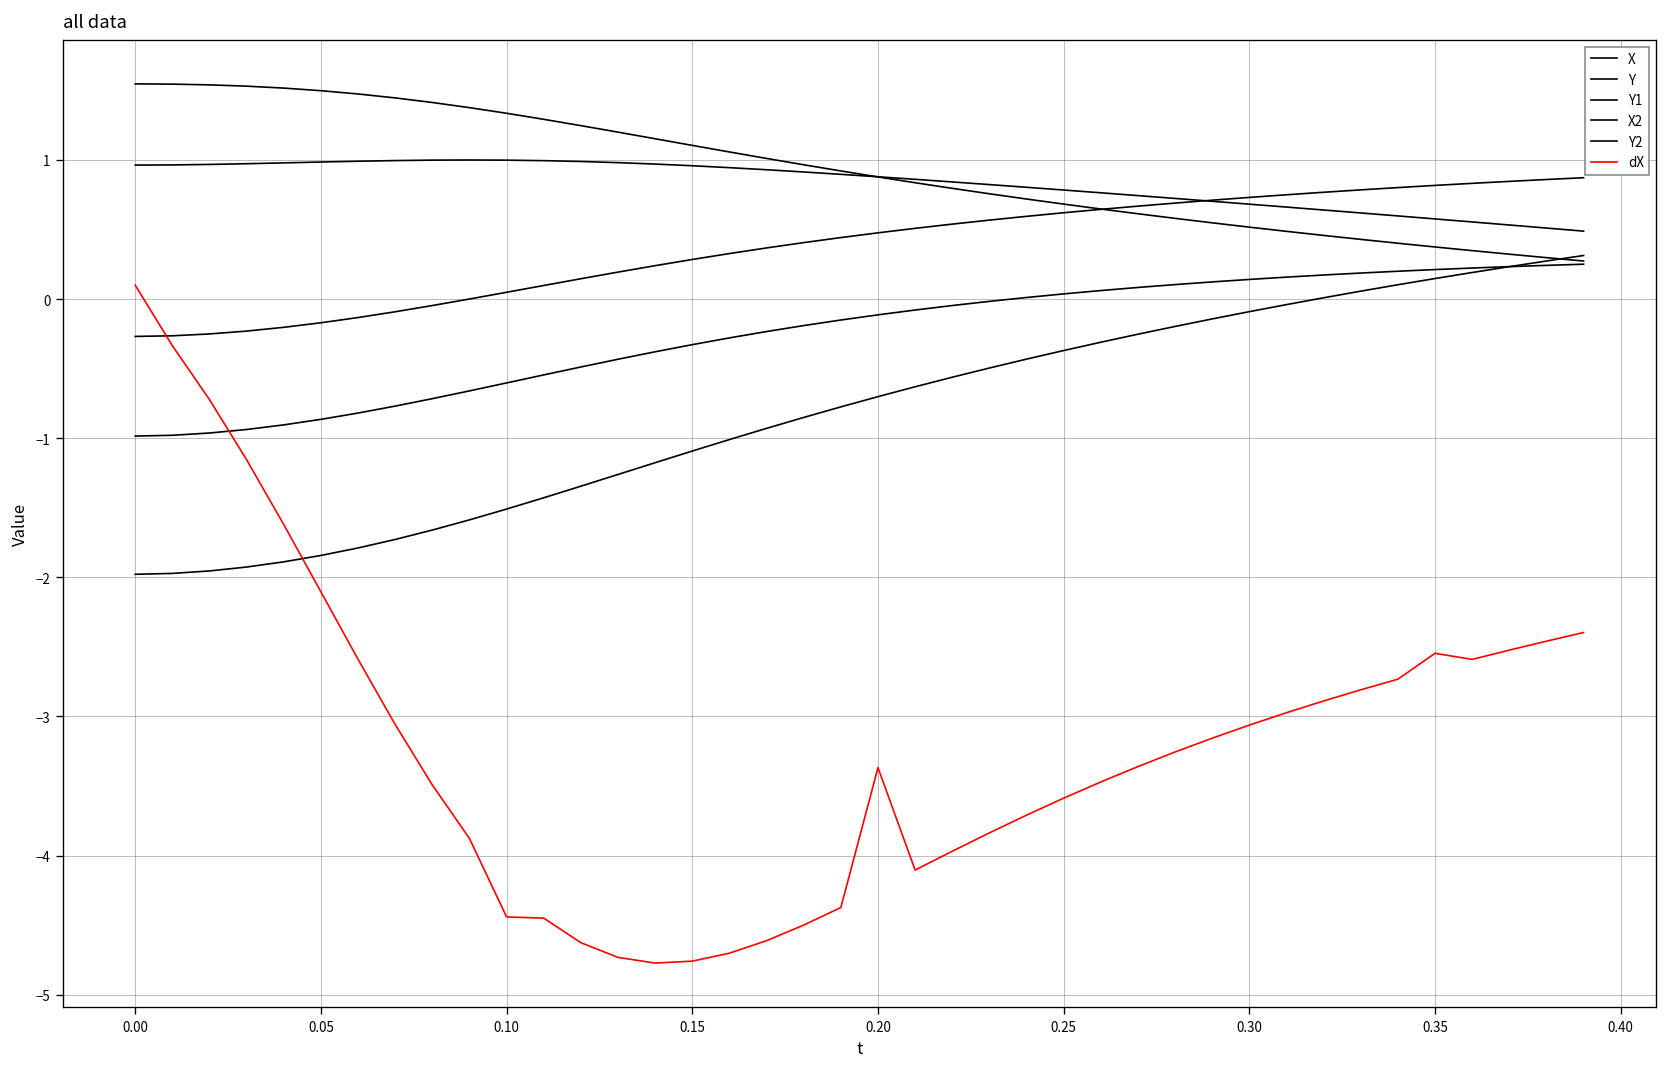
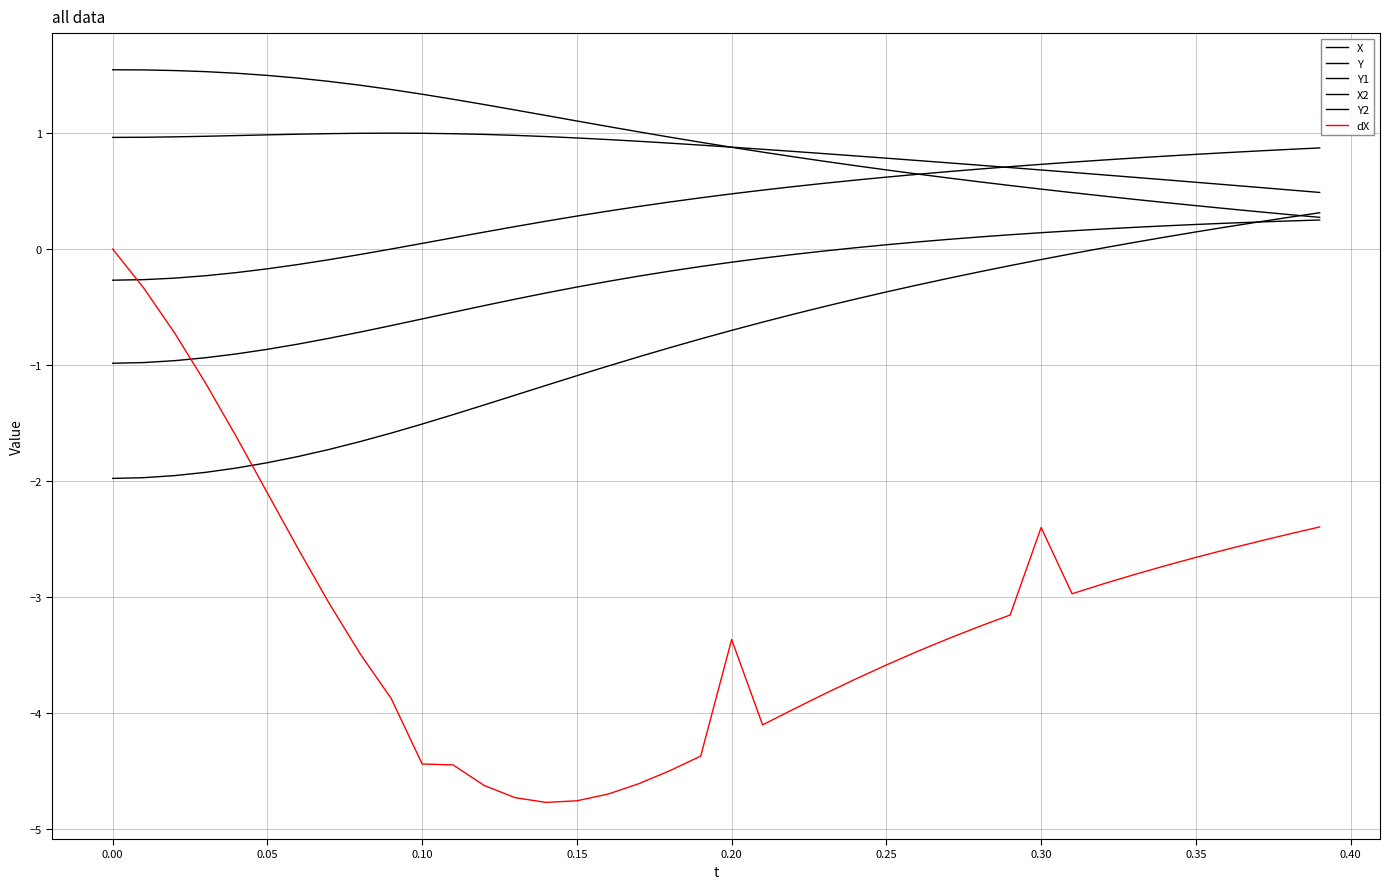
dX, 0.00: 0.1 -> 0.0
dX, 0.30: -3.06 -> -2.40
dX, 0.35: -2.55 -> -2.66
